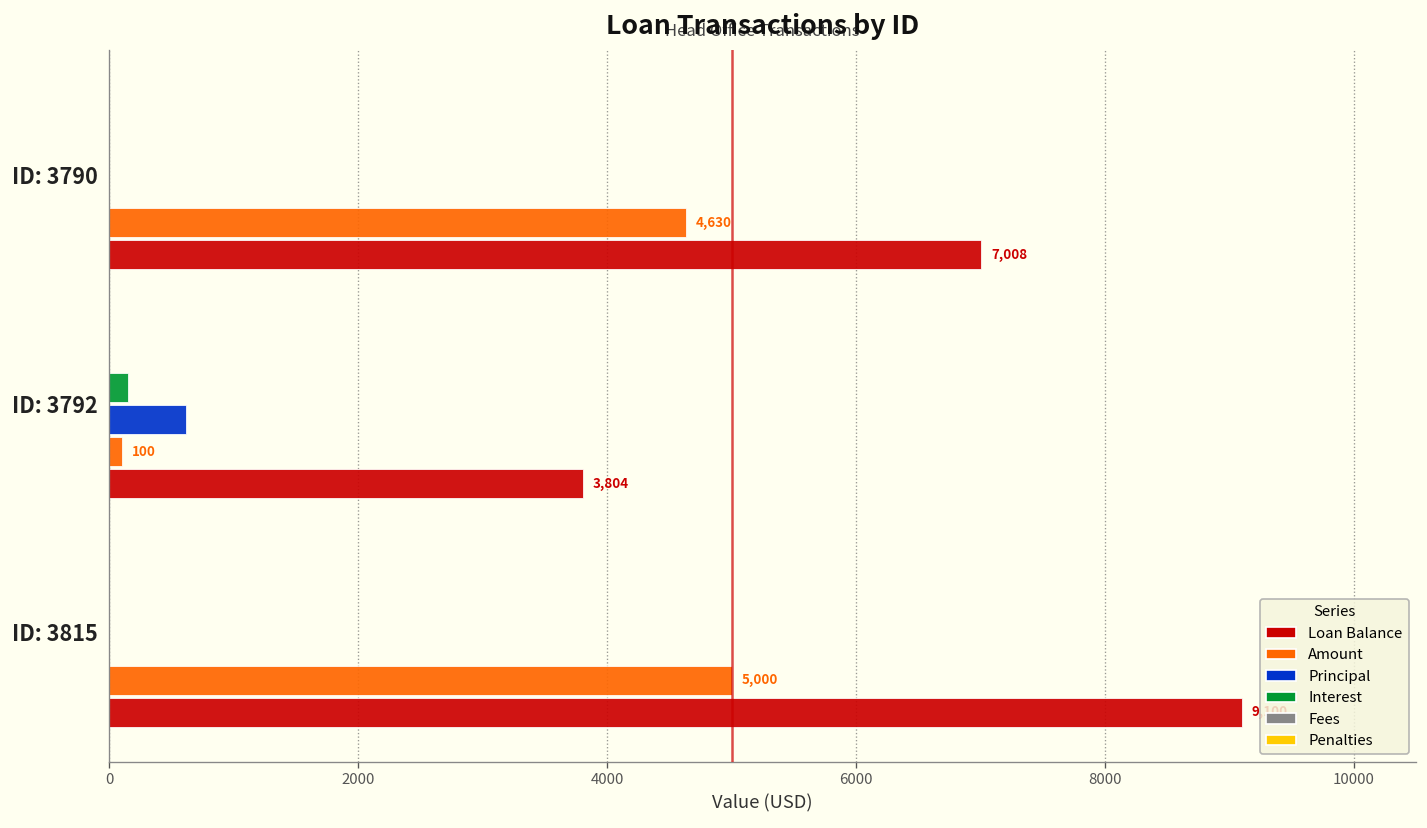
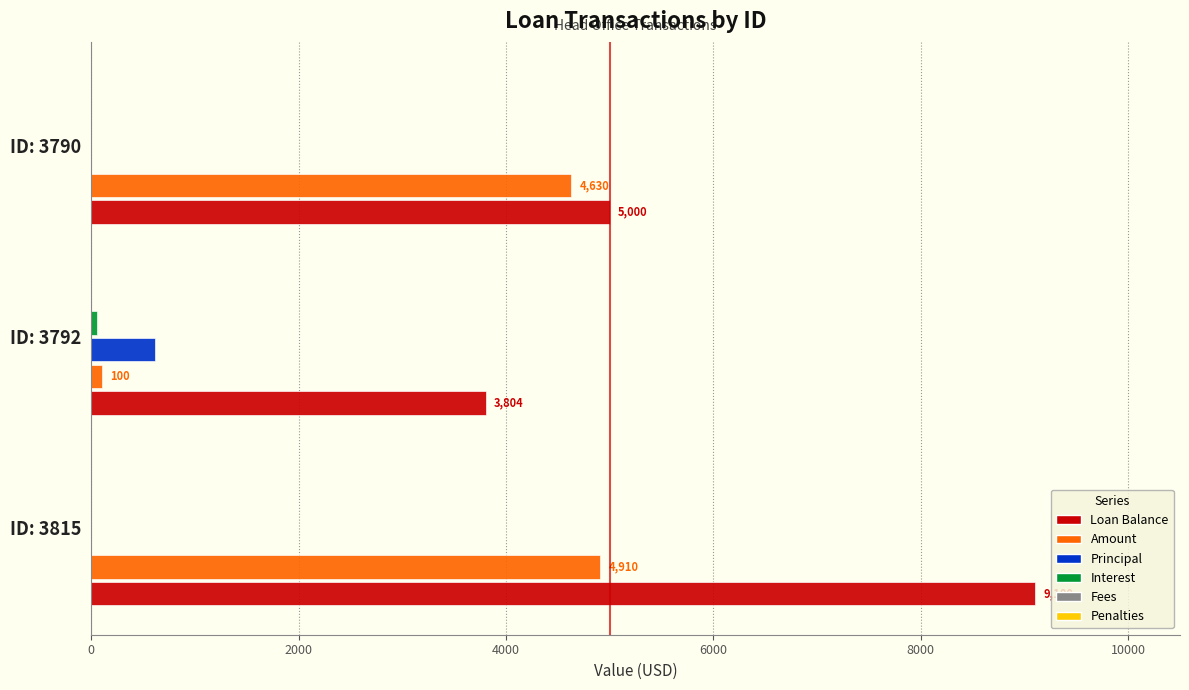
Loan Balance, ID: 3790: 7,008 -> 5,000
Interest, ID: 3792: 150 -> 50
Amount, ID: 3815: 5,000 -> 4,910
